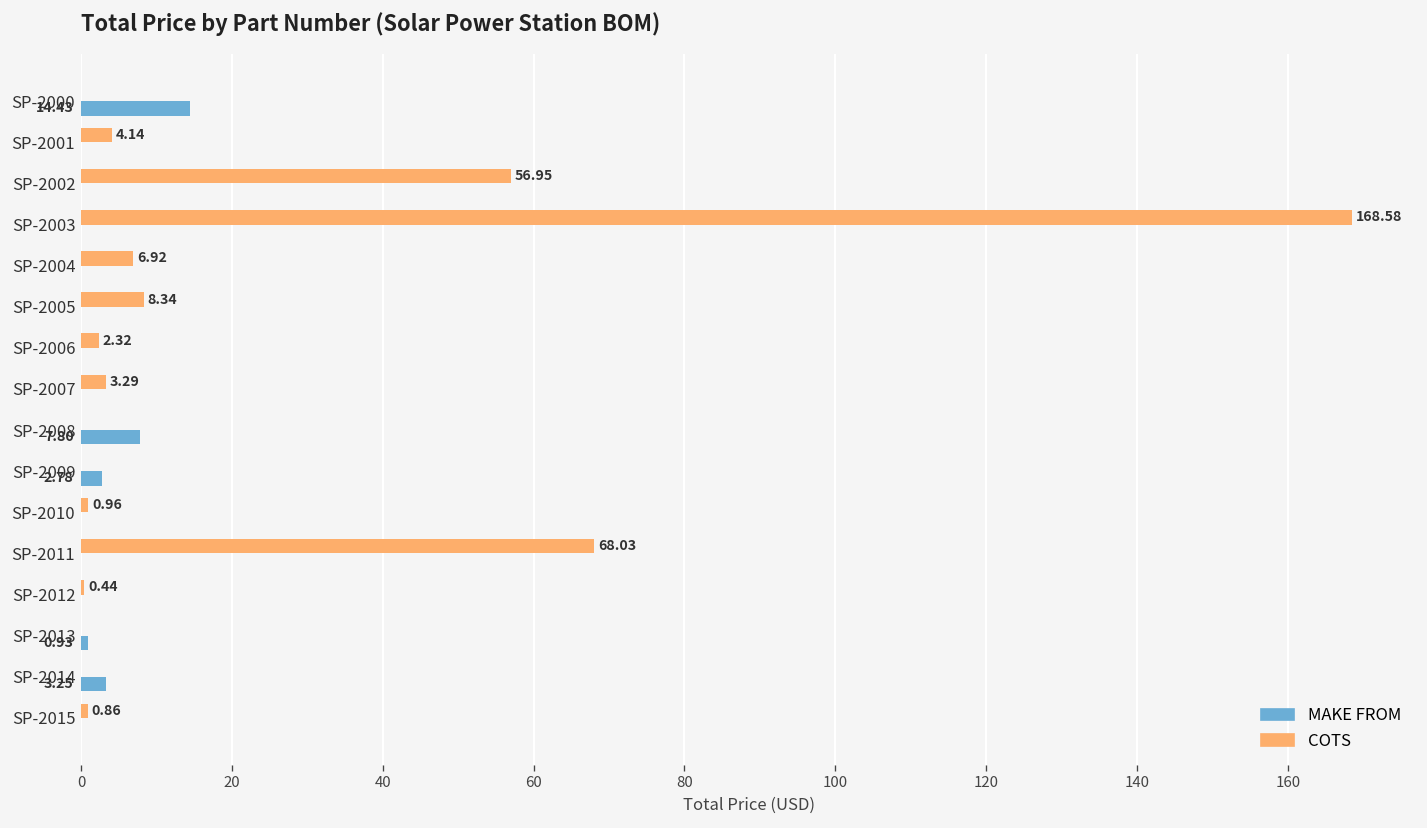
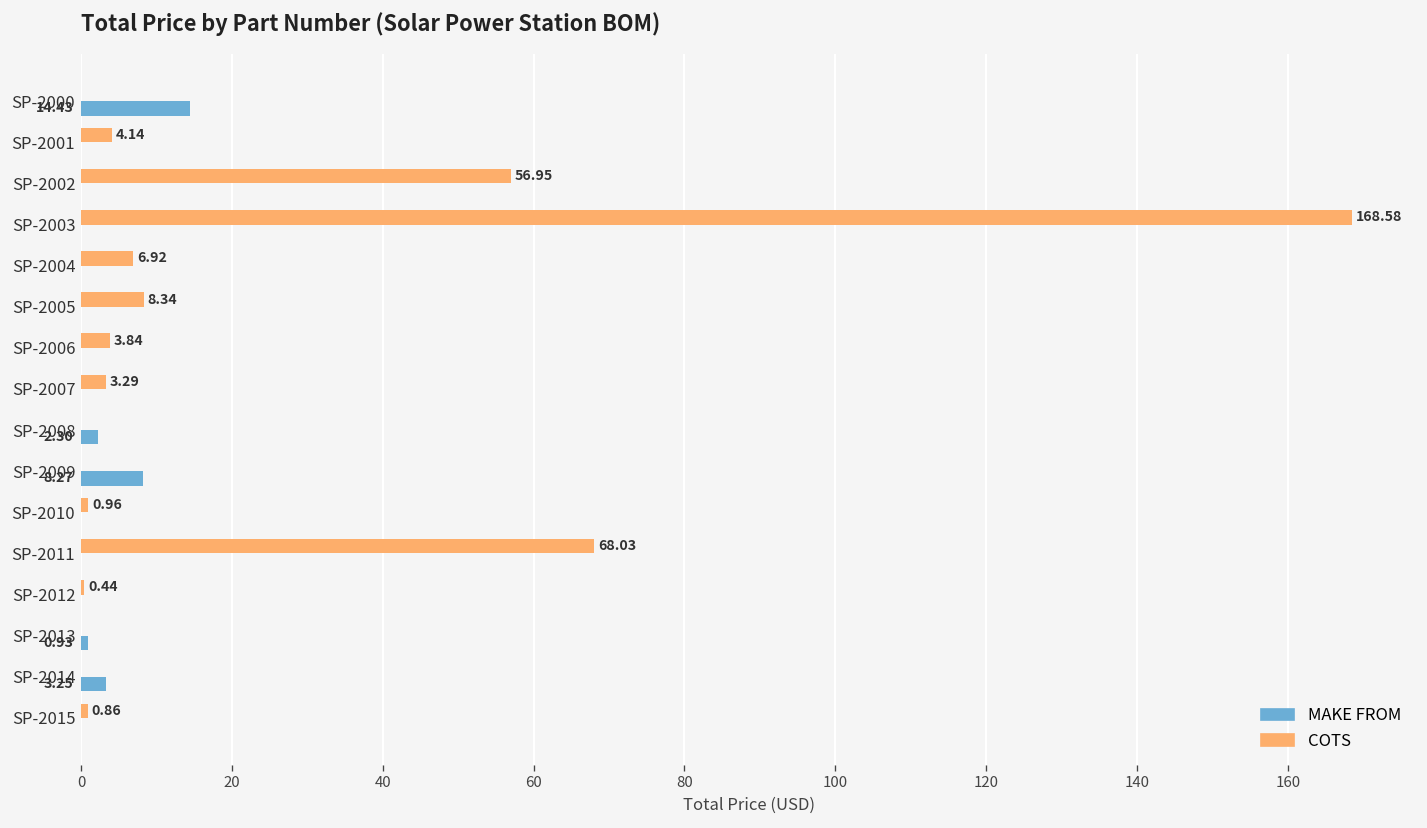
COTS, SP-2006: 2.32 -> 3.84
MAKE FROM, SP-2008: 7.80 -> 2.30
MAKE FROM, SP-2009: 2.78 -> 8.27
